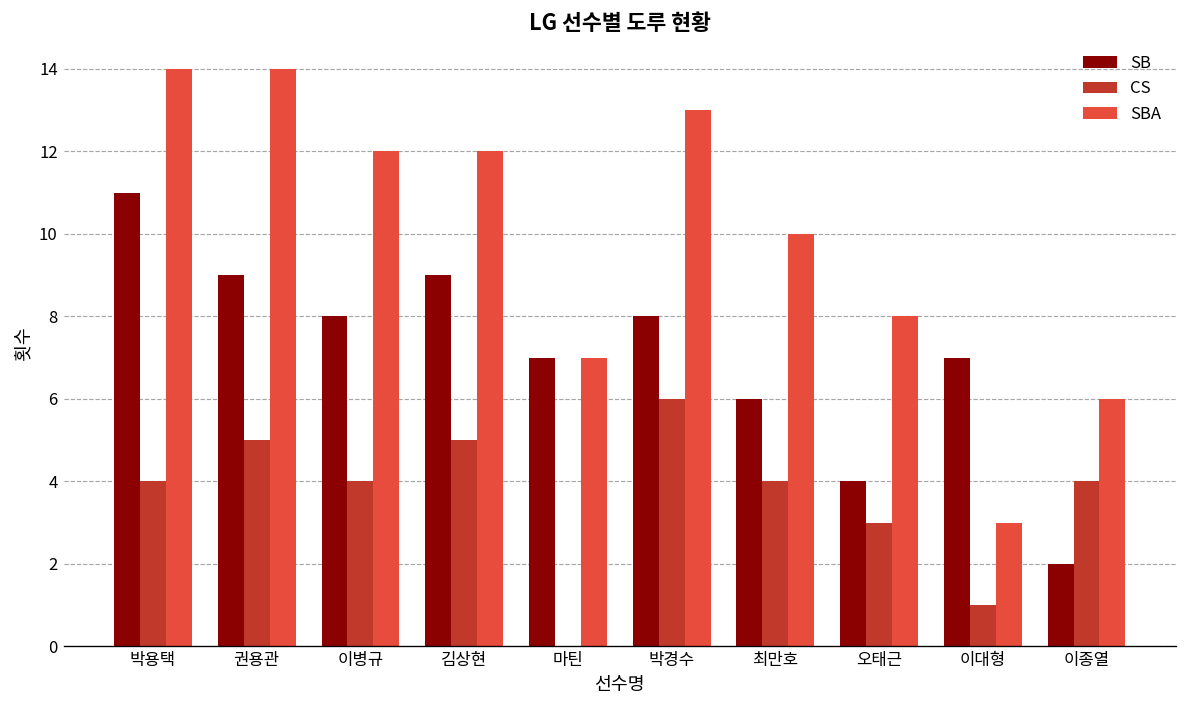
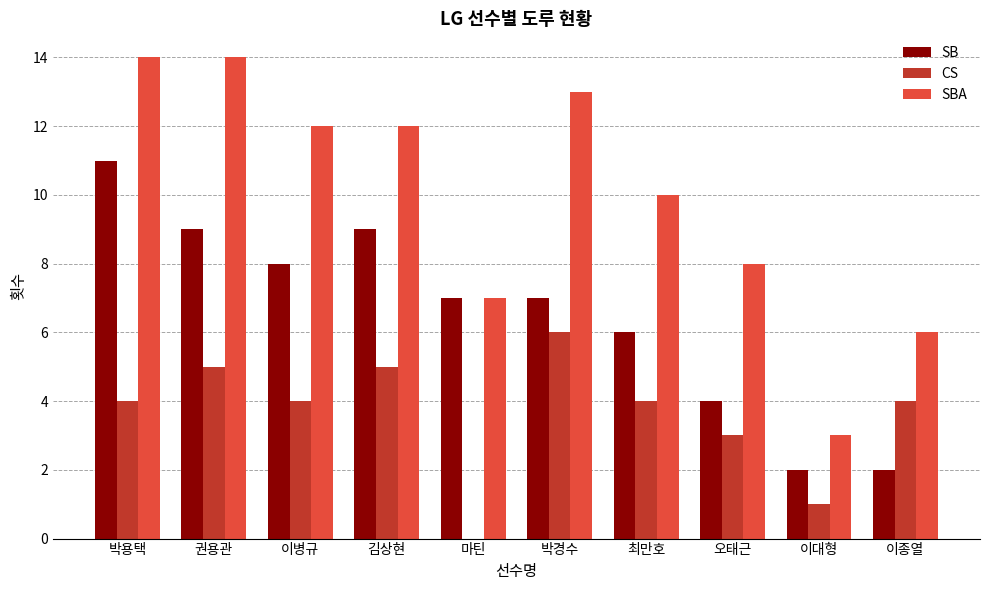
SB, 박경수: 8 -> 7
SB, 이대형: 7 -> 2
